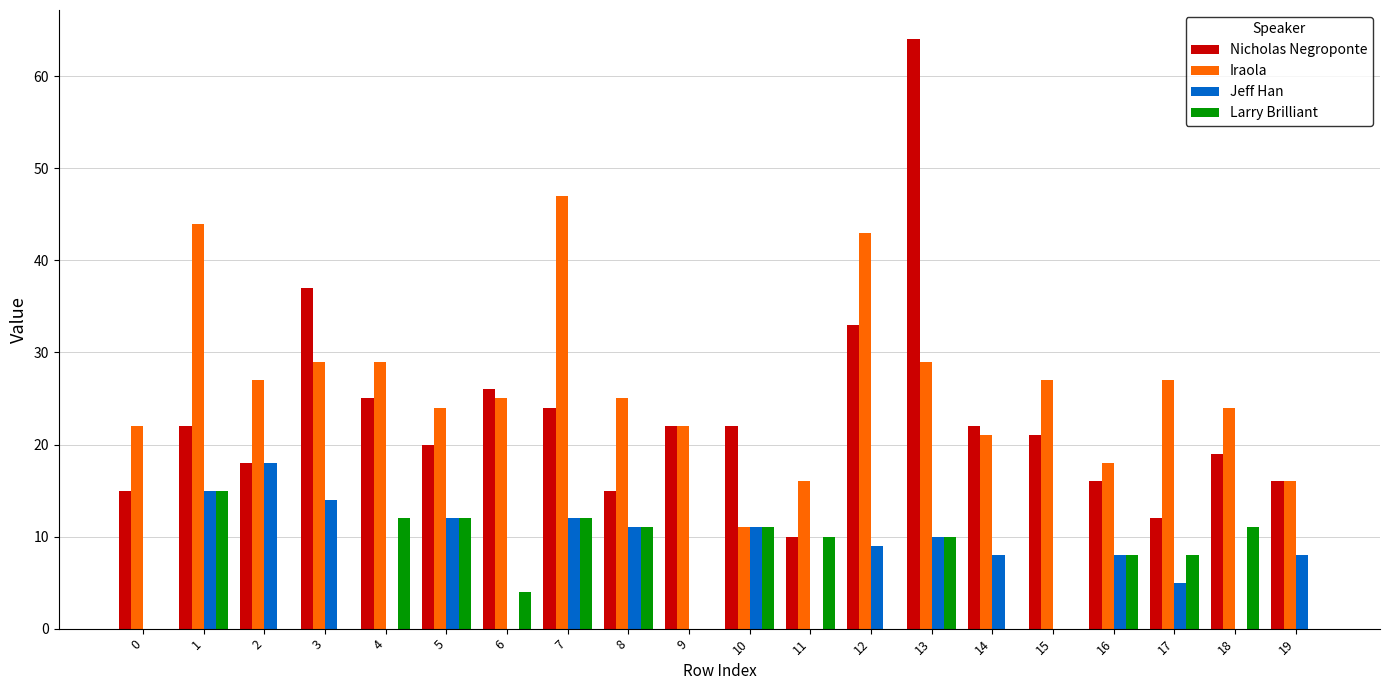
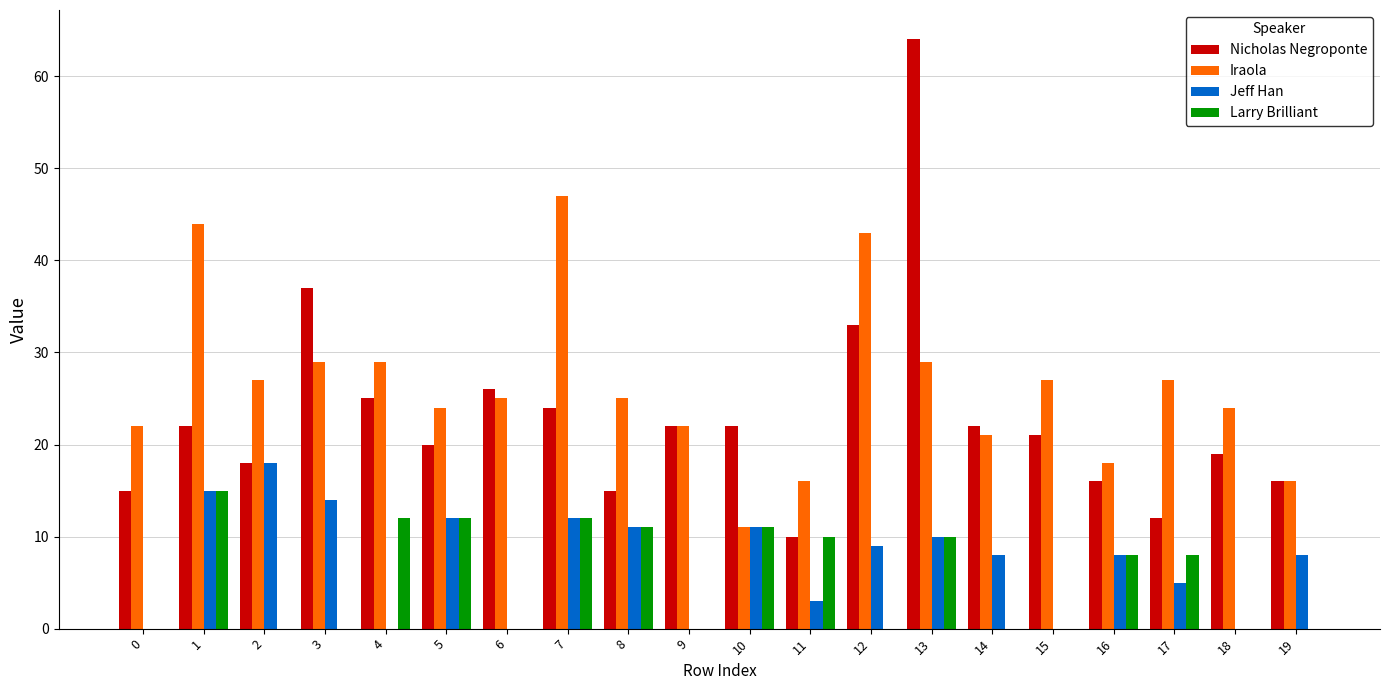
Larry Brilliant, 6: 4 -> 0
Jeff Han, 11: 0 -> 3
Larry Brilliant, 18: 11 -> 0
